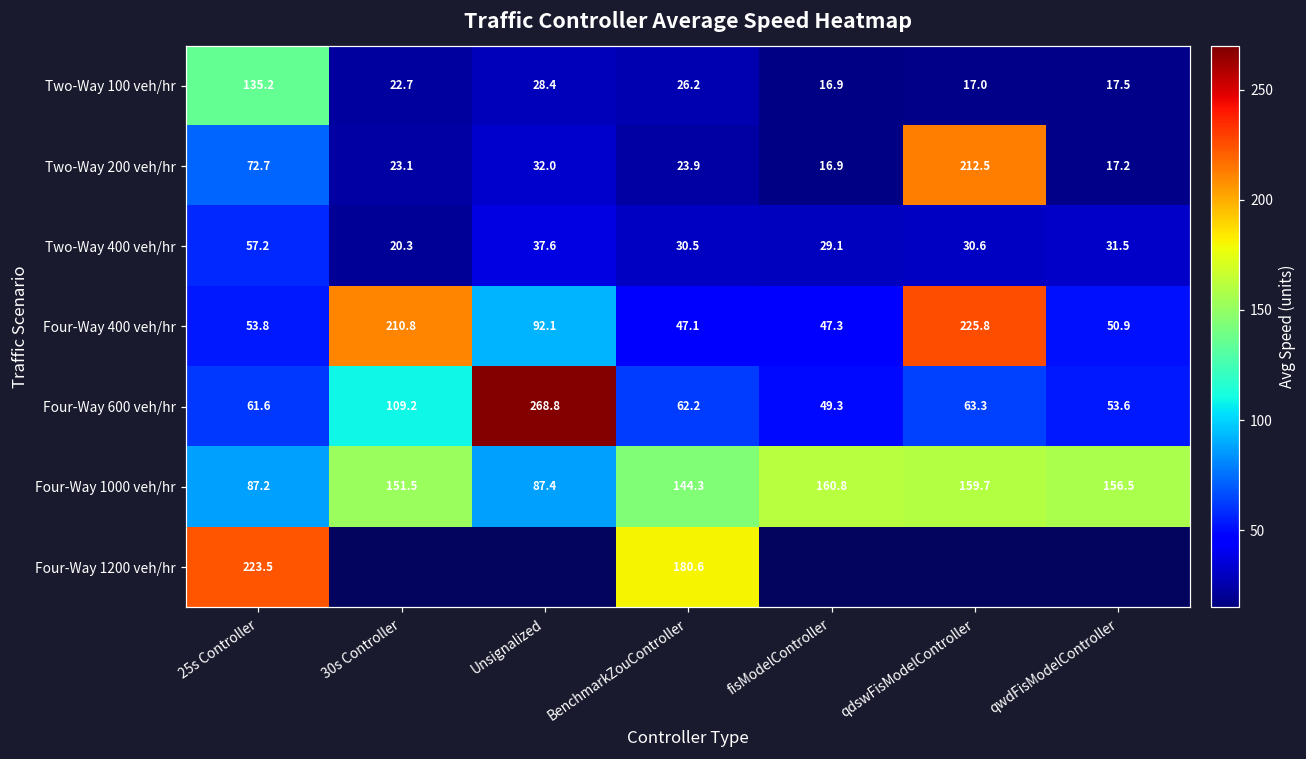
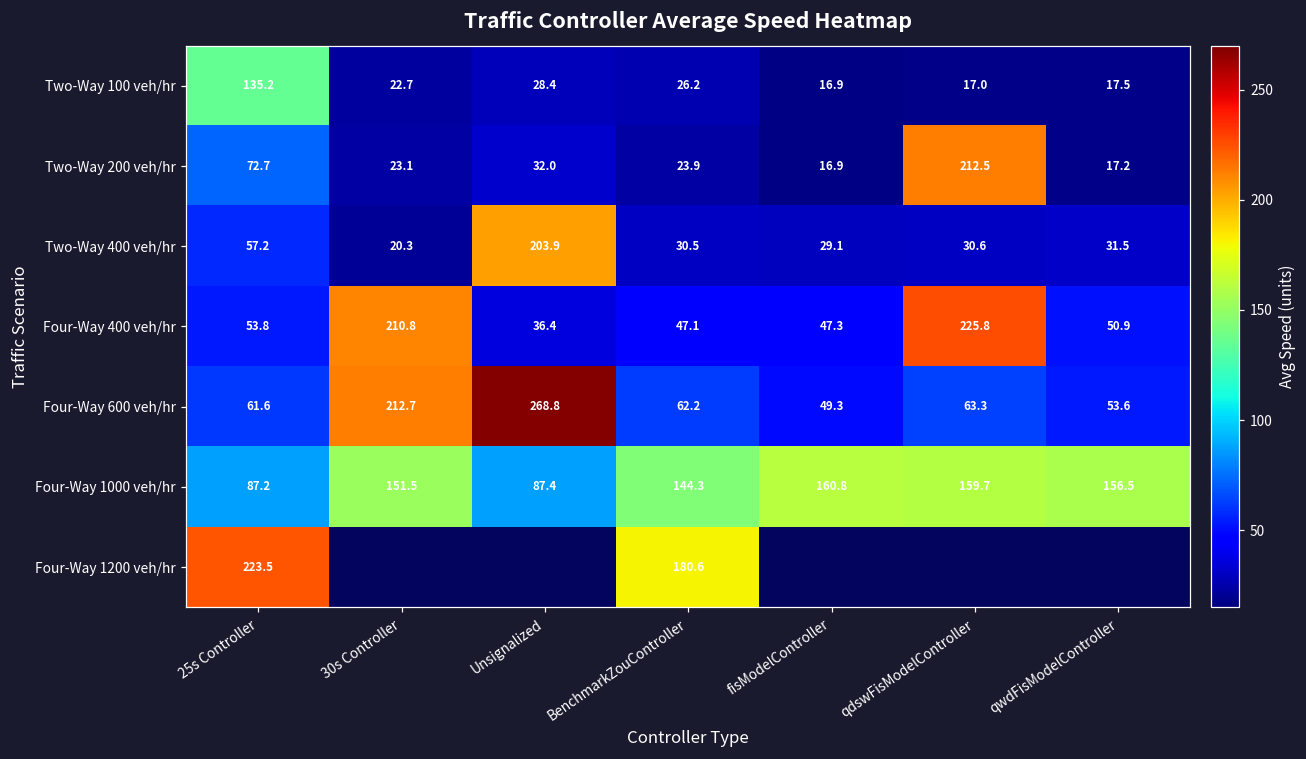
Two-Way 400 veh/hr, Unsignalized: 37.6 -> 203.9
Four-Way 400 veh/hr, Unsignalized: 92.1 -> 36.4
Four-Way 600 veh/hr, 30s Controller: 109.2 -> 212.7
